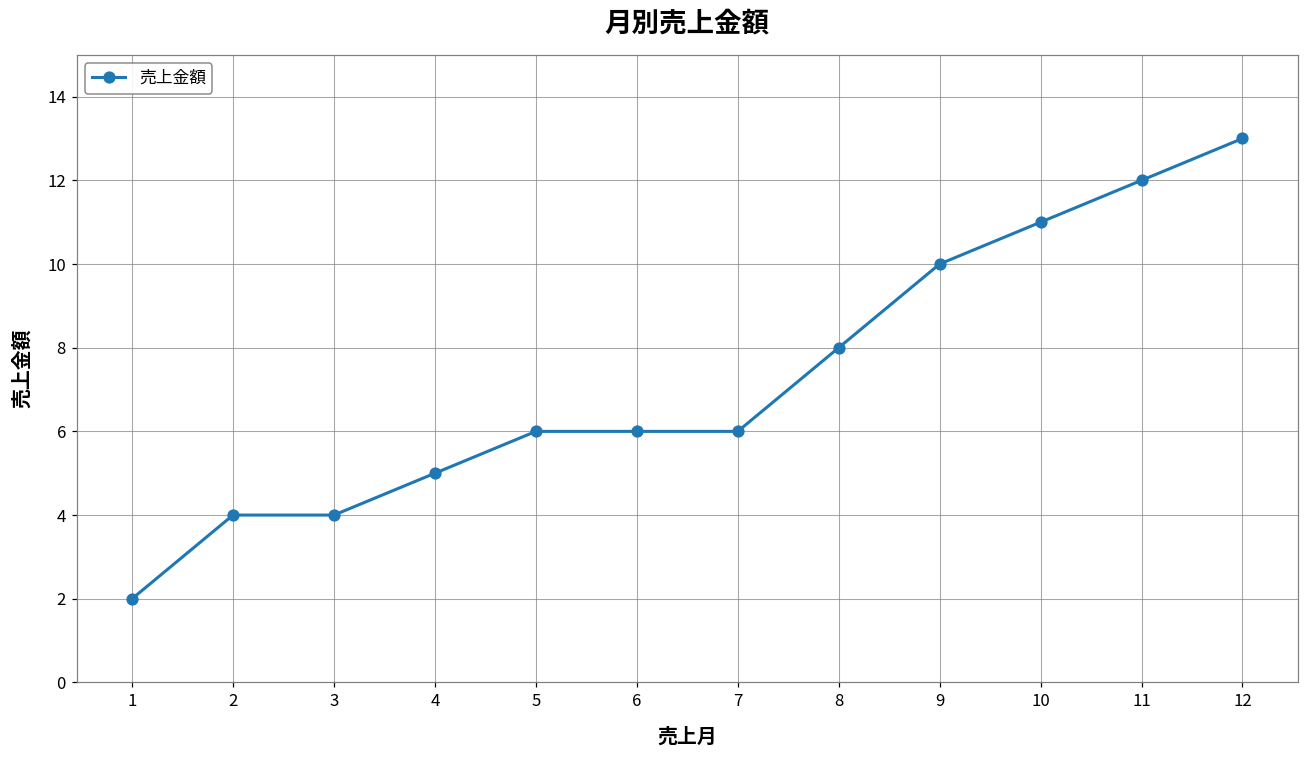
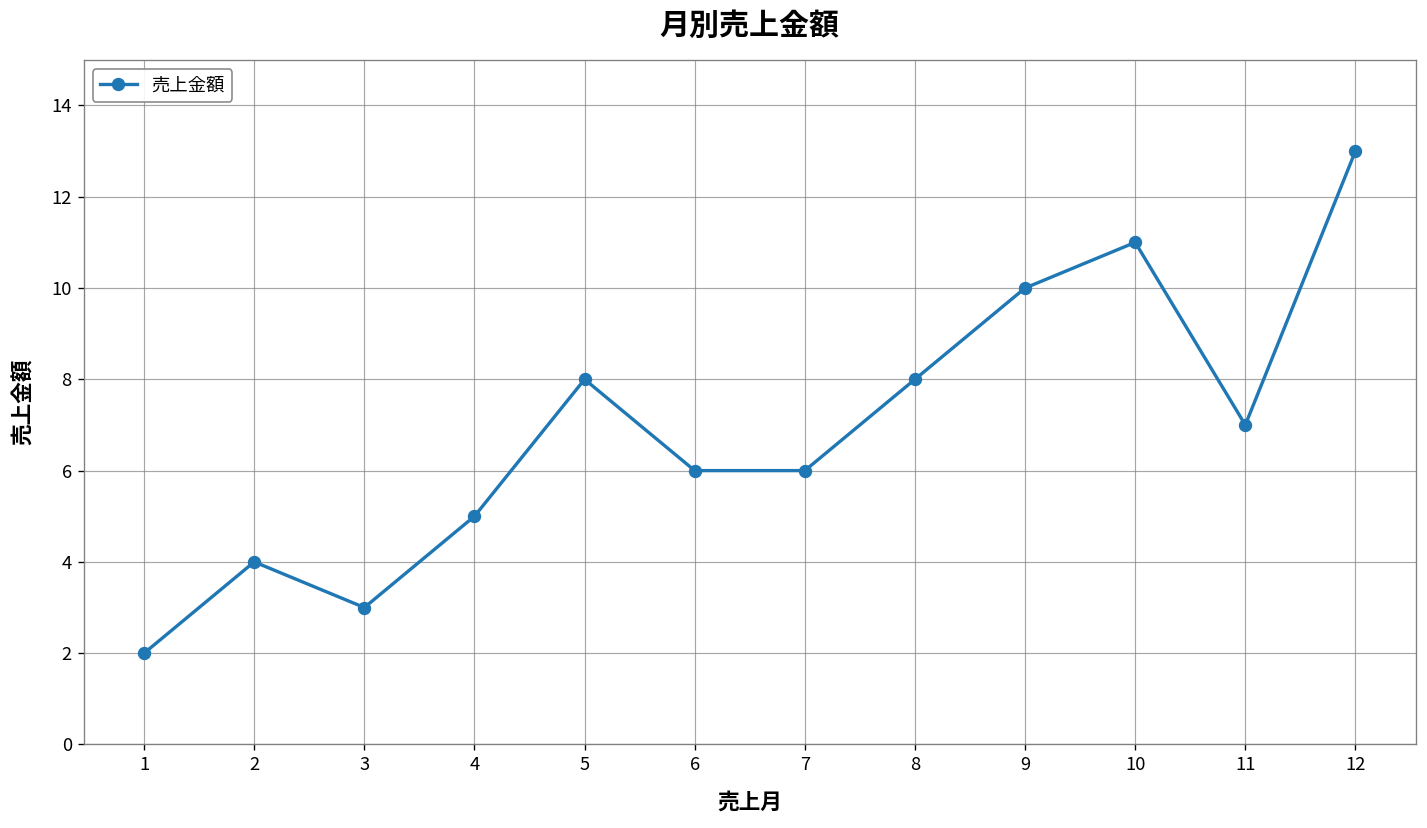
3: 4 -> 3
5: 6 -> 8
11: 12 -> 7
